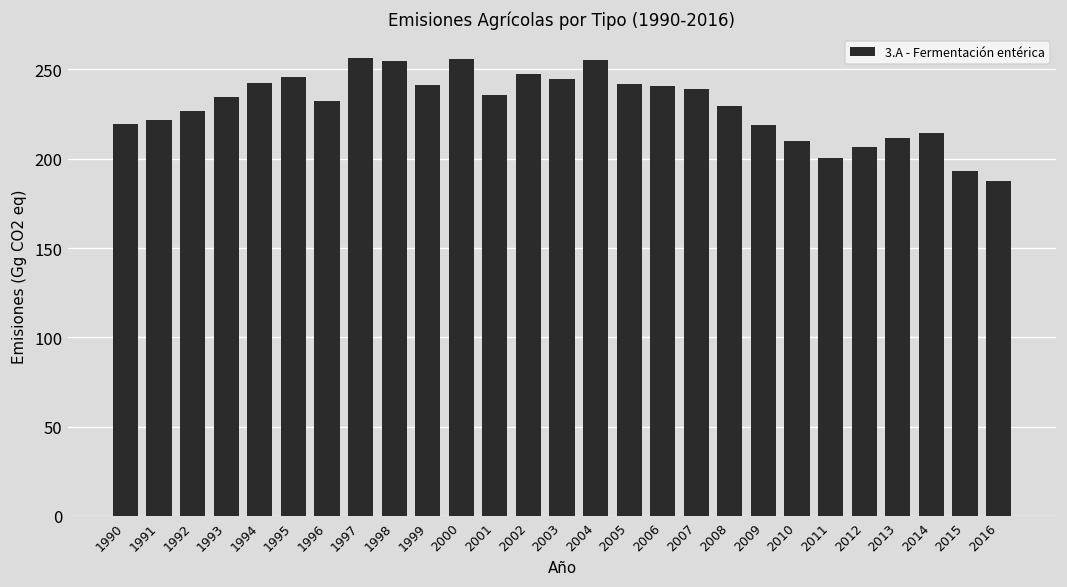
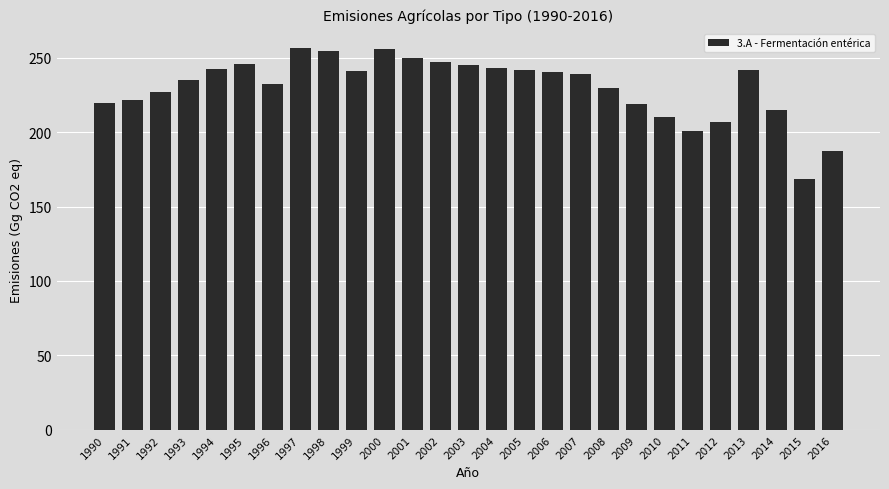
2001: 236 -> 250
2004: 255 -> 243
2013: 212 -> 242
2015: 193 -> 169
